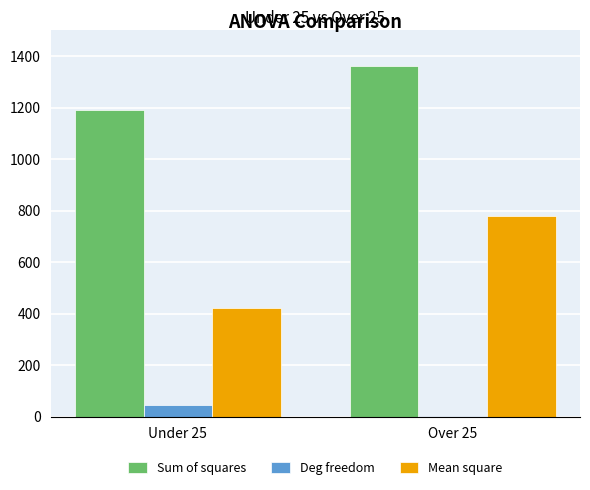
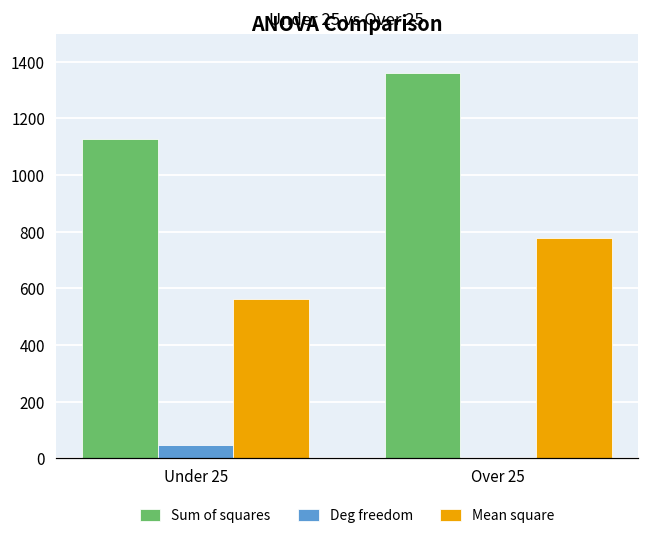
Sum of squares, Under 25: 1190 -> 1130
Mean square, Under 25: 420 -> 560
